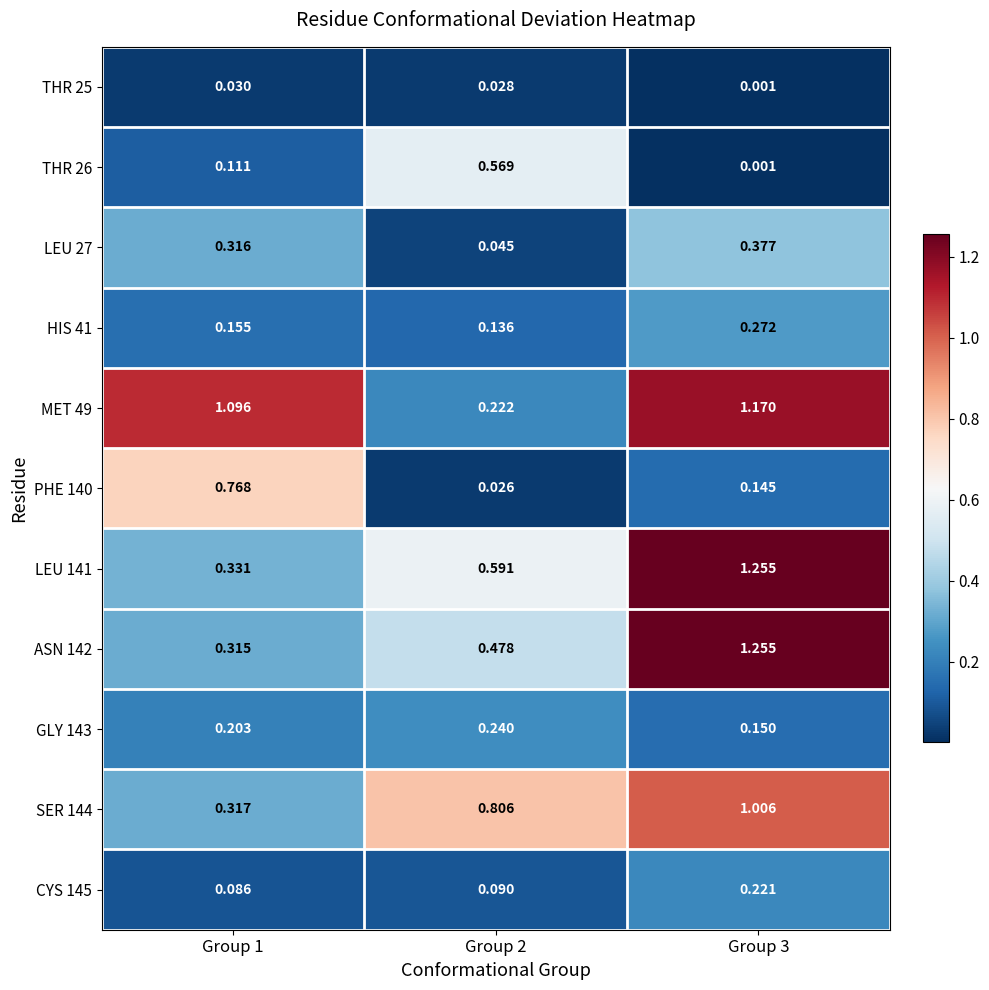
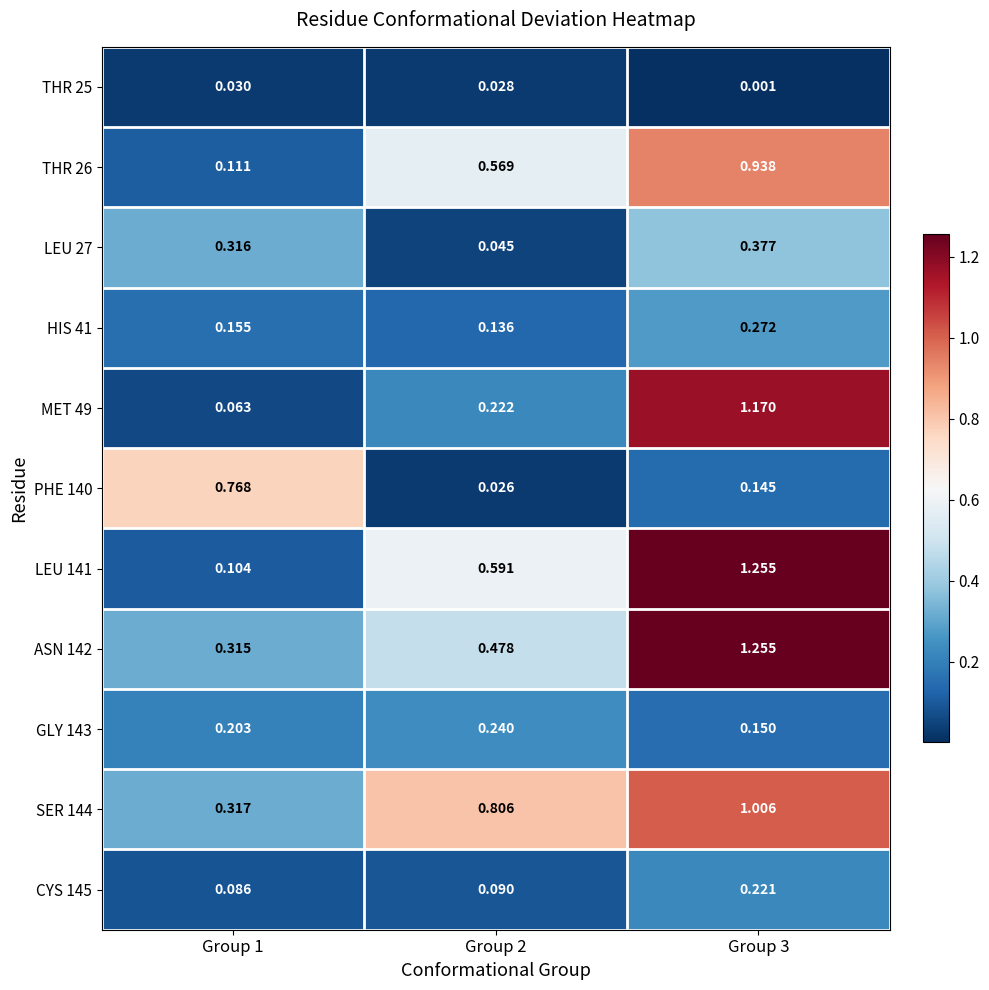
THR 26, Group 3: 0.001 -> 0.938
MET 49, Group 1: 1.096 -> 0.063
LEU 141, Group 1: 0.331 -> 0.104
